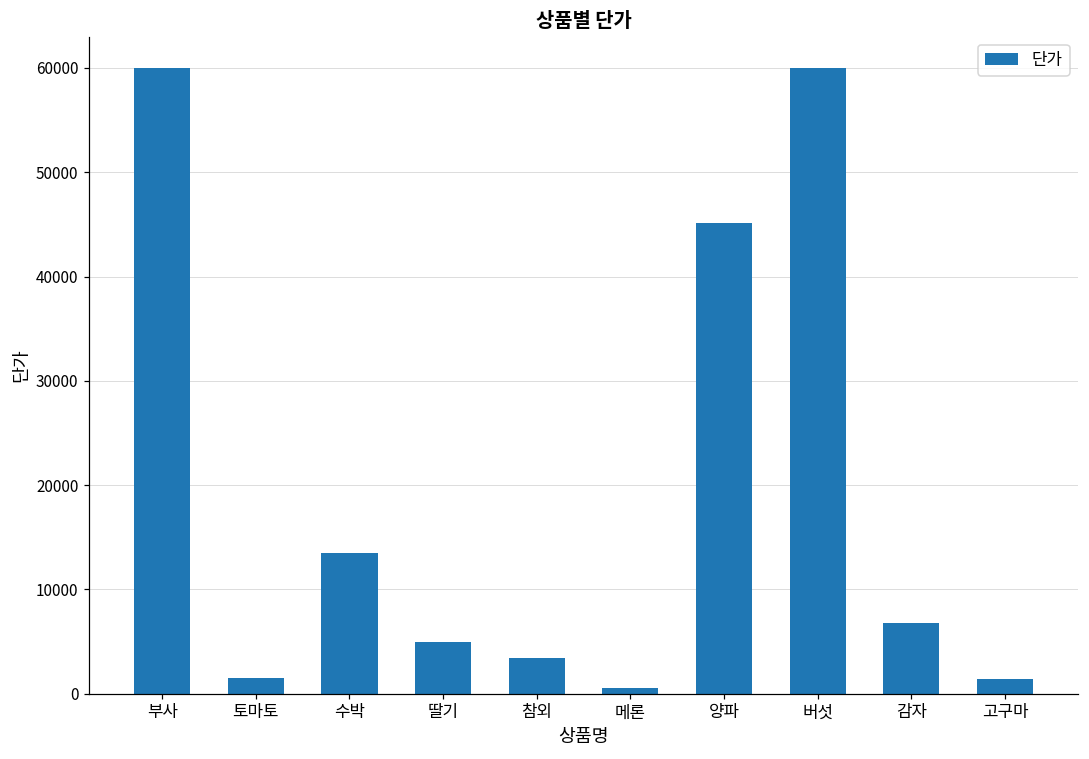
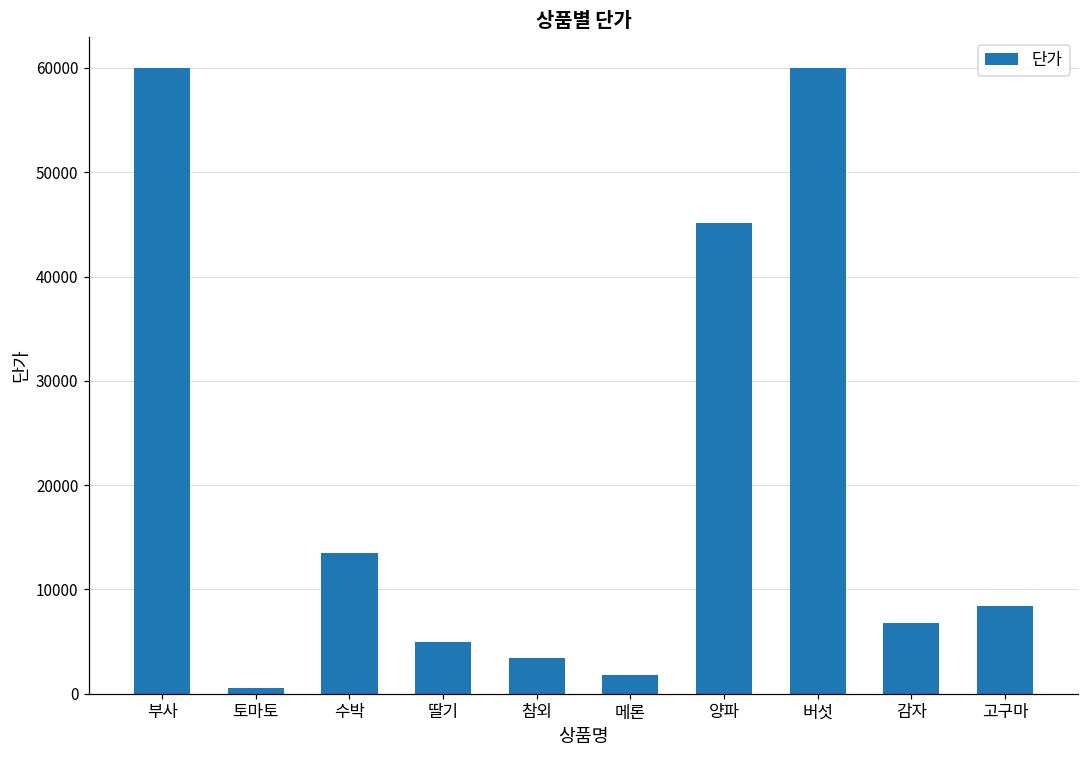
토마토: 2000 -> 1000
메론: 1000 -> 2000
고구마: 1000 -> 8000
